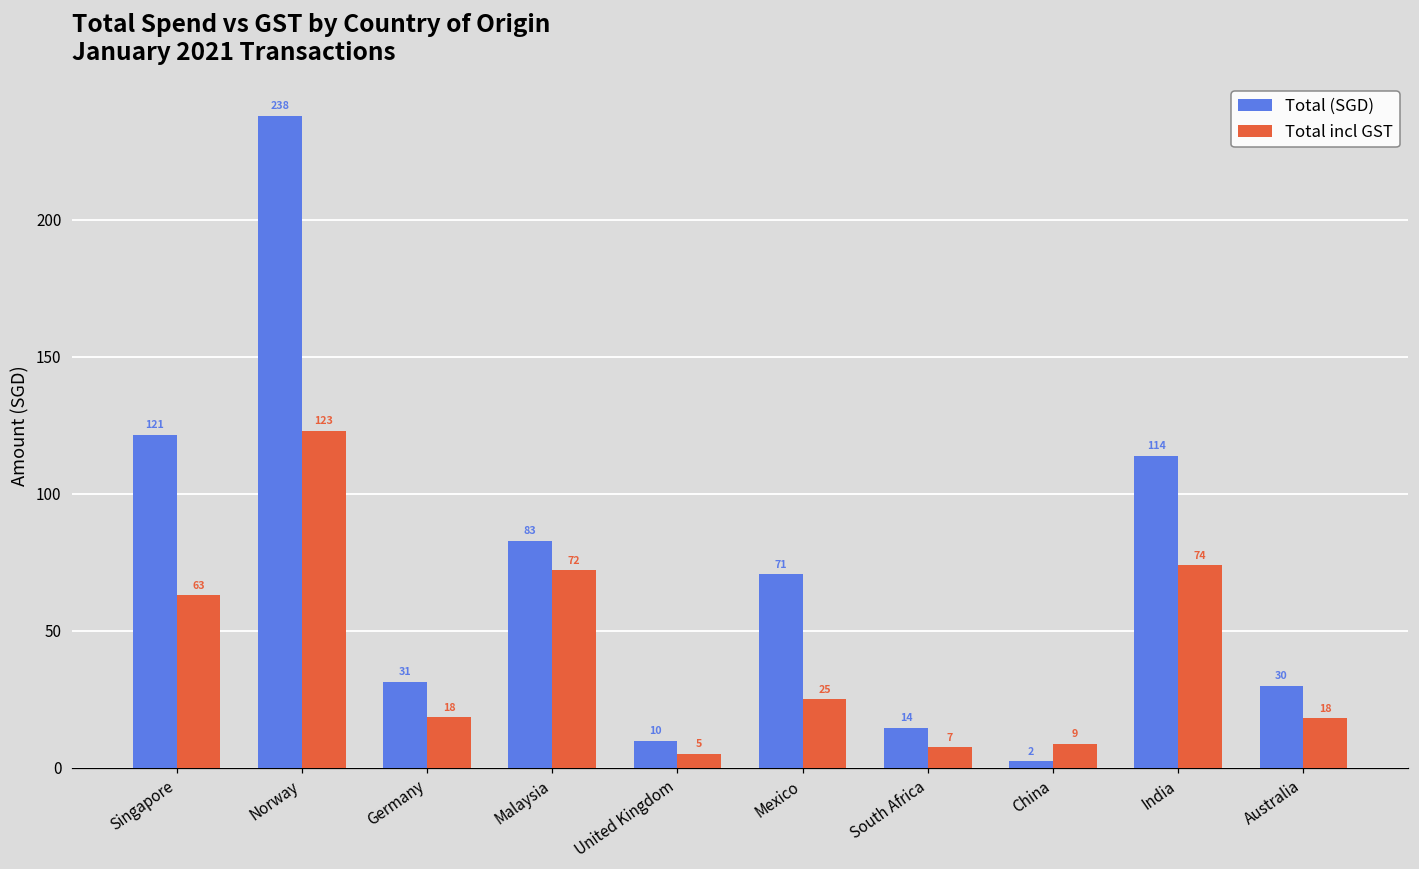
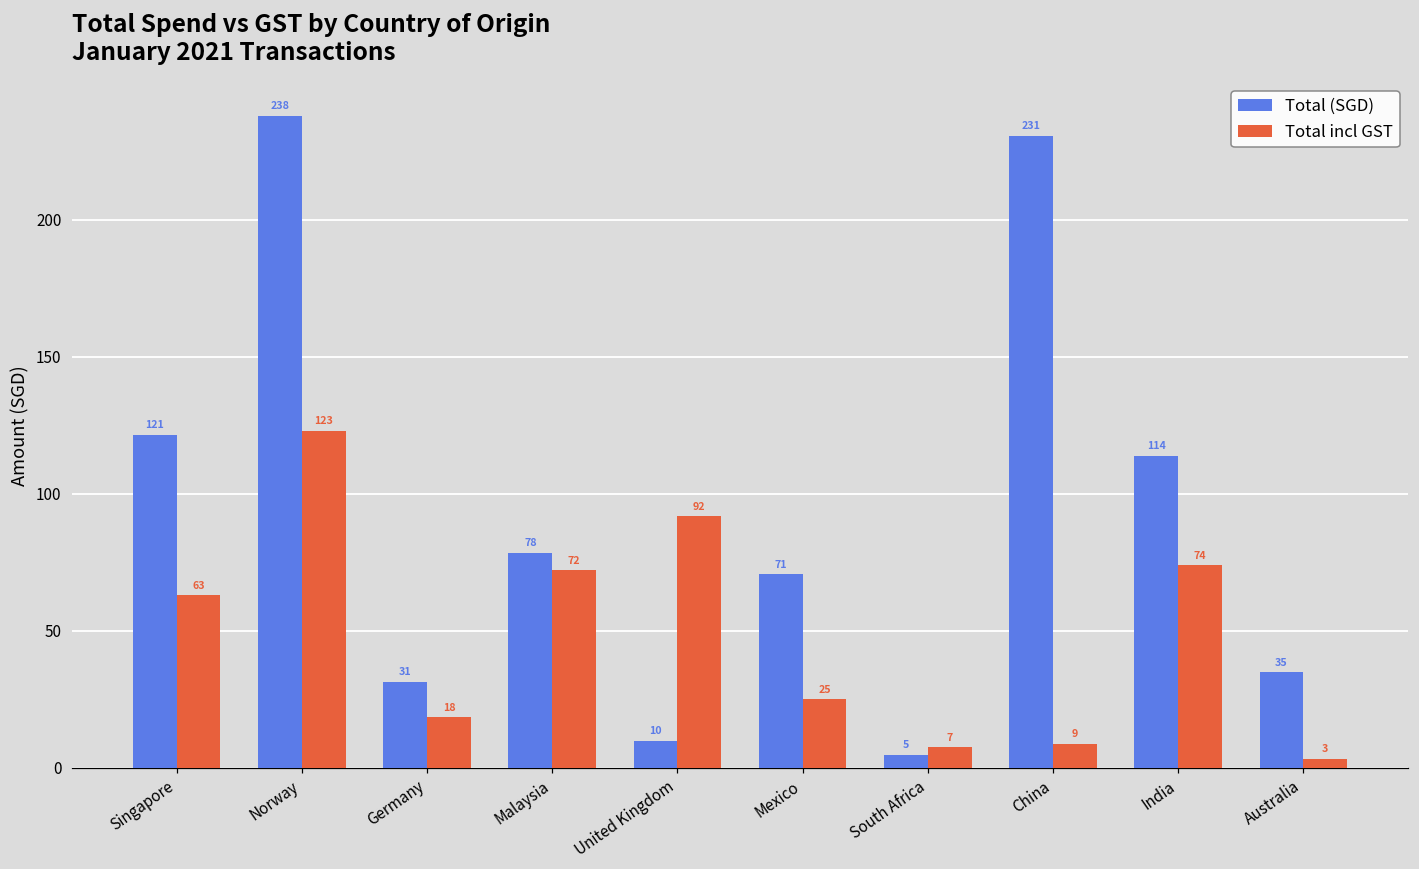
Total (SGD), Malaysia: 83 -> 78
Total incl GST, United Kingdom: 5 -> 92
Total (SGD), South Africa: 14 -> 5
Total (SGD), China: 2 -> 231
Total (SGD), Australia: 30 -> 35
Total incl GST, Australia: 18 -> 3
